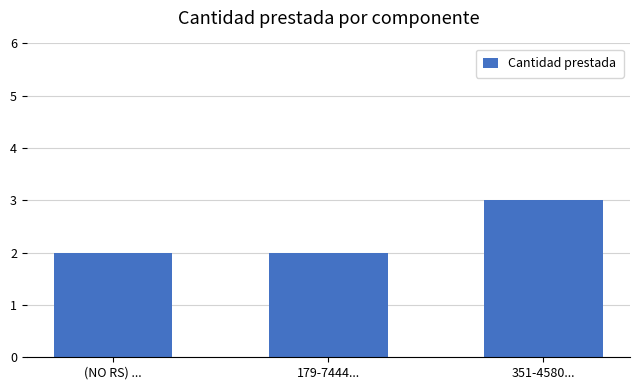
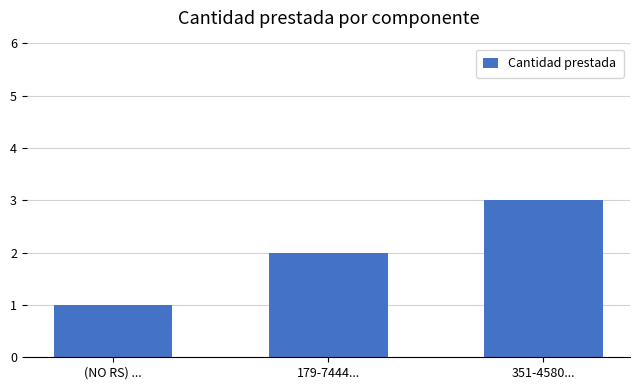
(NO RS) ...: 2 -> 1
